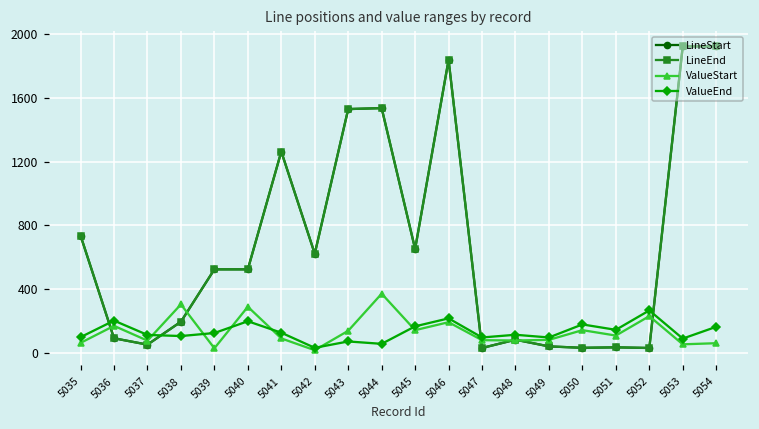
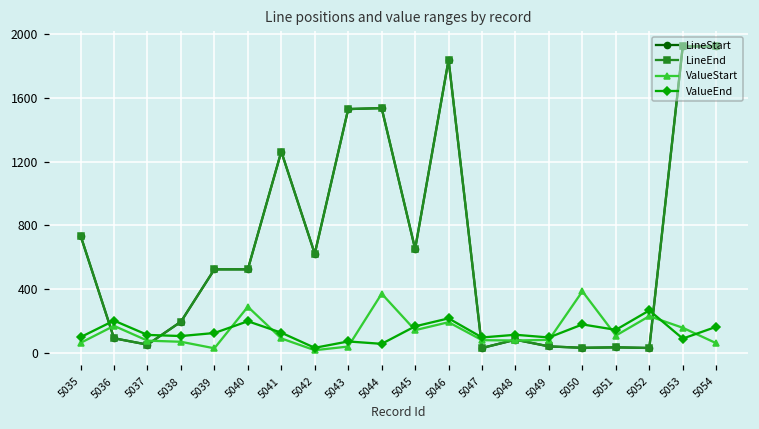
ValueStart, 5038: 300 -> 70
ValueStart, 5043: 140 -> 40
ValueStart, 5050: 140 -> 390
ValueStart, 5053: 50 -> 160
